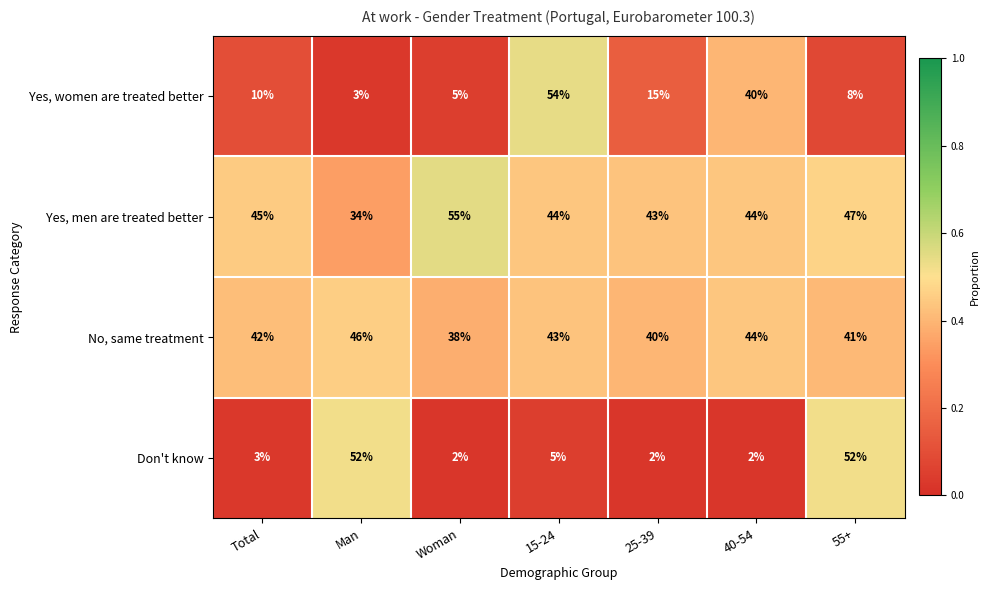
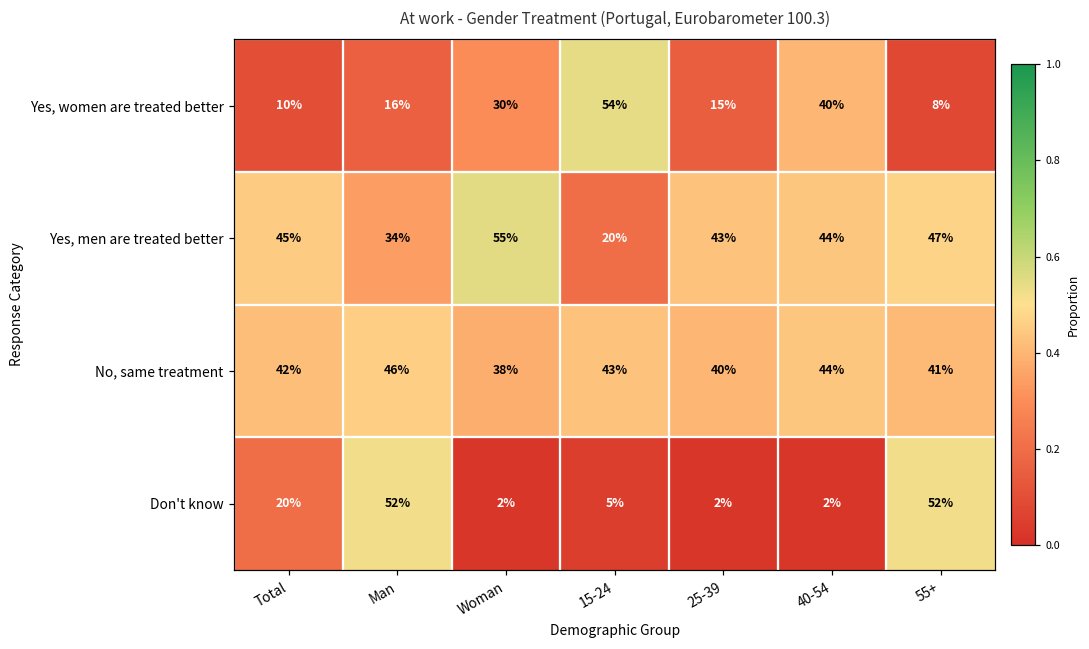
Yes, women are treated better, Man: 3% -> 16%
Yes, women are treated better, Woman: 5% -> 30%
Yes, men are treated better, 15-24: 44% -> 20%
Don't know, Total: 3% -> 20%
